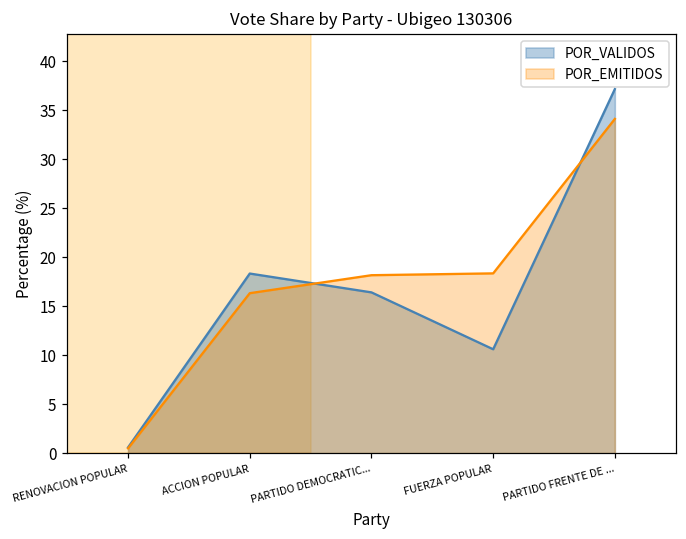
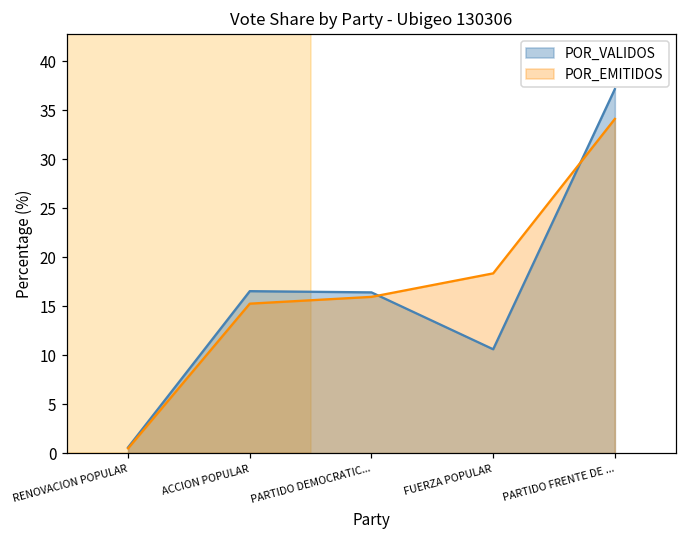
POR_VALIDOS, ACCION POPULAR: 18 -> 17
POR_EMITIDOS, ACCION POPULAR: 16 -> 15
POR_EMITIDOS, PARTIDO DEMOCRATIC...: 18 -> 16
